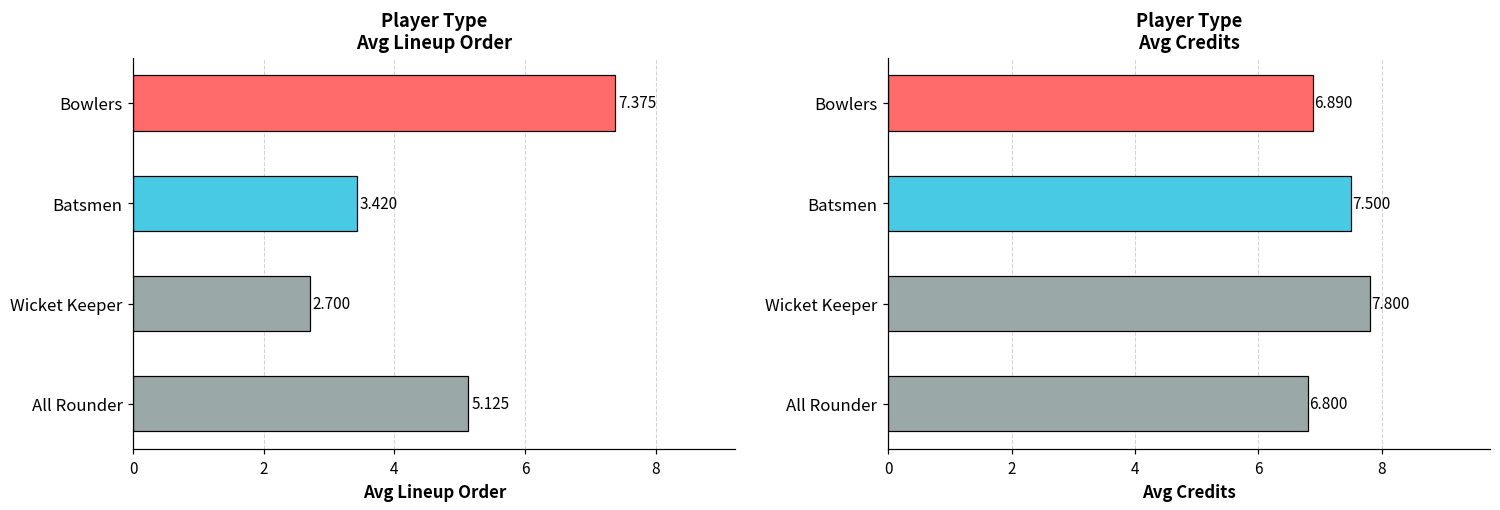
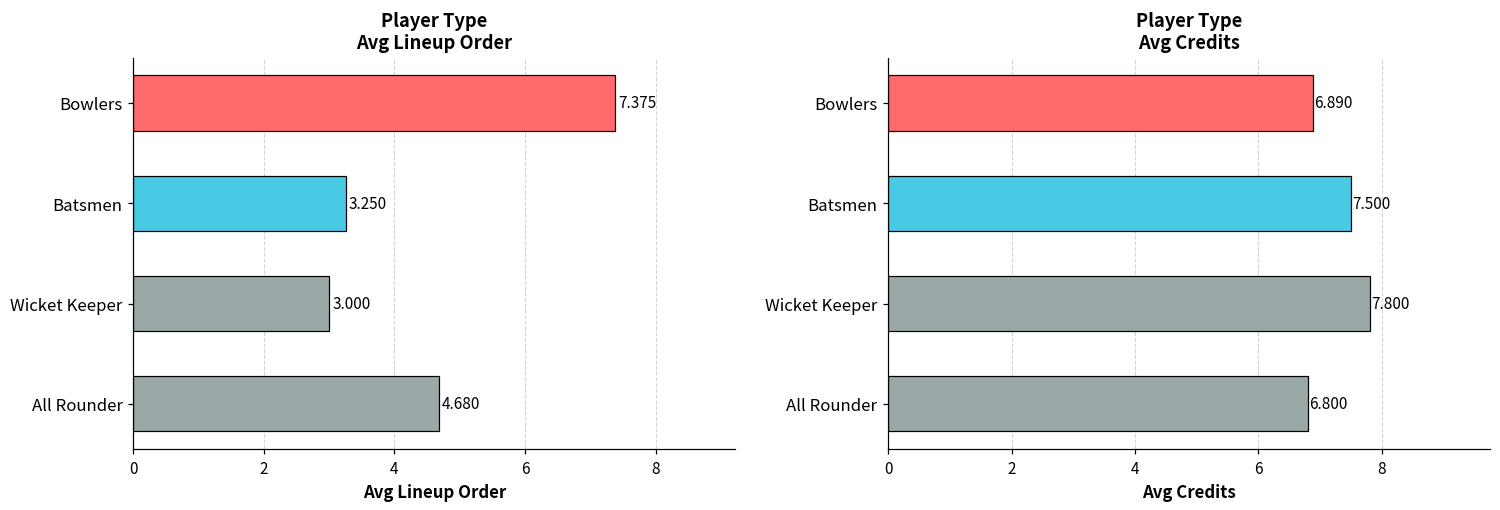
Player Type Avg Lineup Order, Batsmen: 3.420 -> 3.250
Player Type Avg Lineup Order, Wicket Keeper: 2.700 -> 3.000
Player Type Avg Lineup Order, All Rounder: 5.125 -> 4.680
